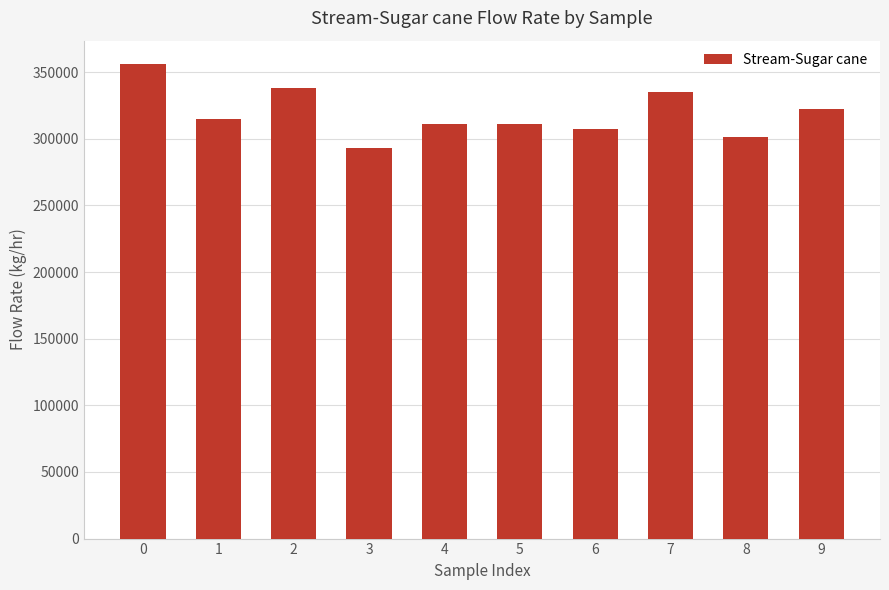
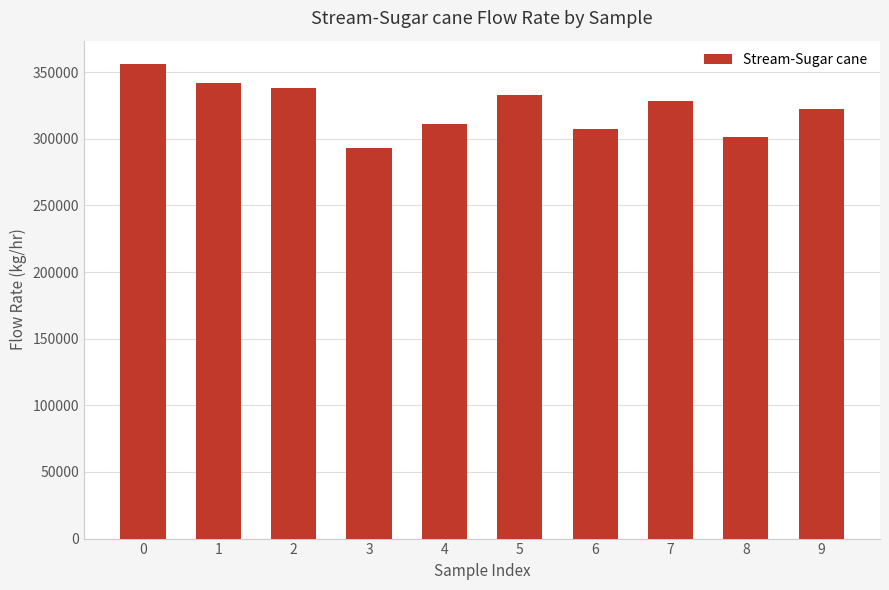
1: 315000 -> 342000
5: 311000 -> 333000
7: 335000 -> 328000
